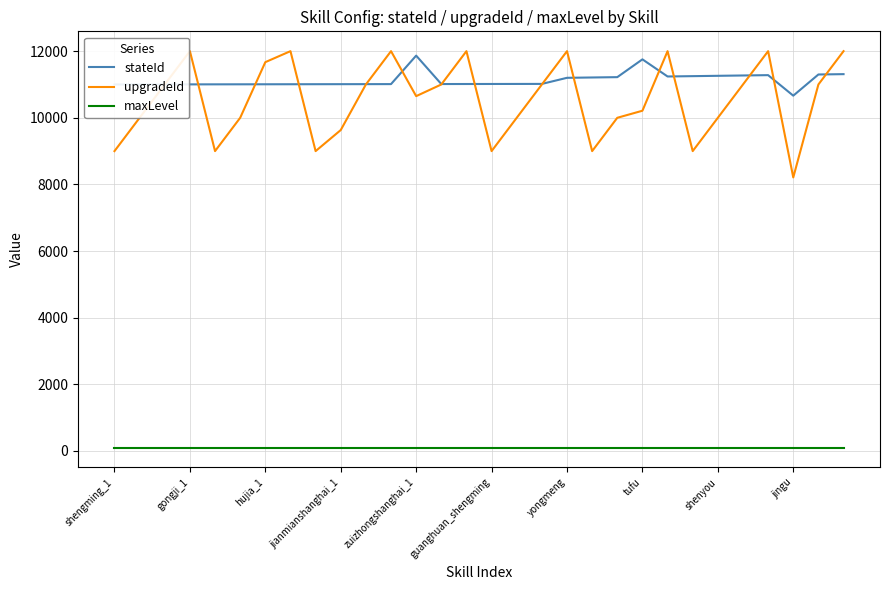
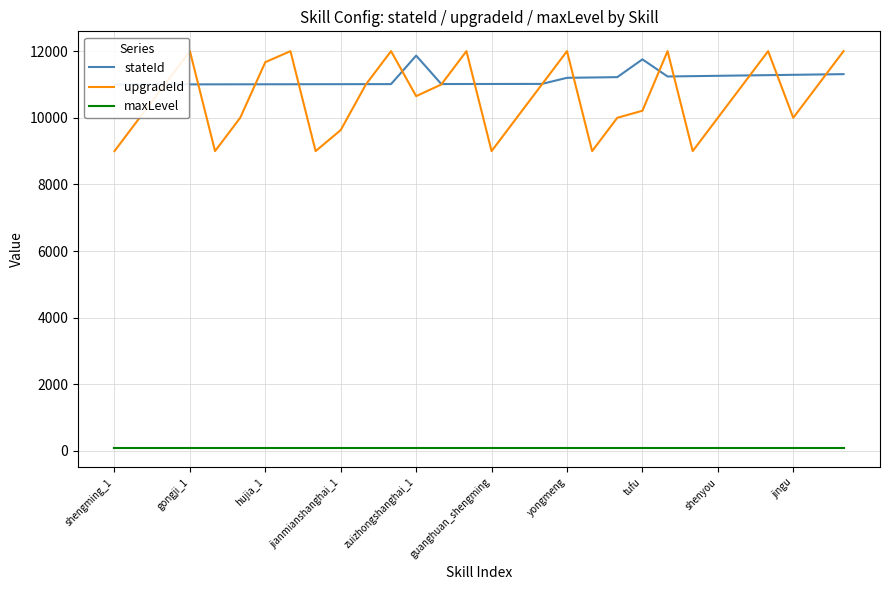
stateId, jingu: 10700 -> 11300
upgradeId, jingu: 8200 -> 10000
